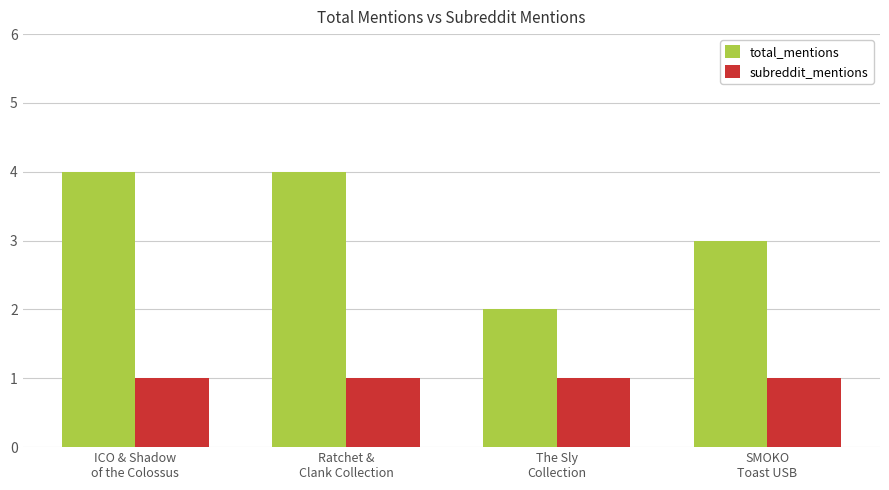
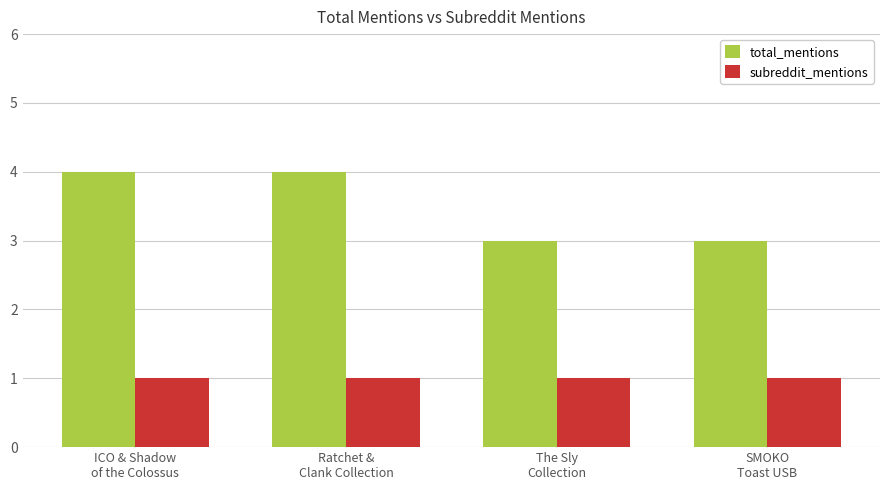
total_mentions, The Sly Collection: 2 -> 3
